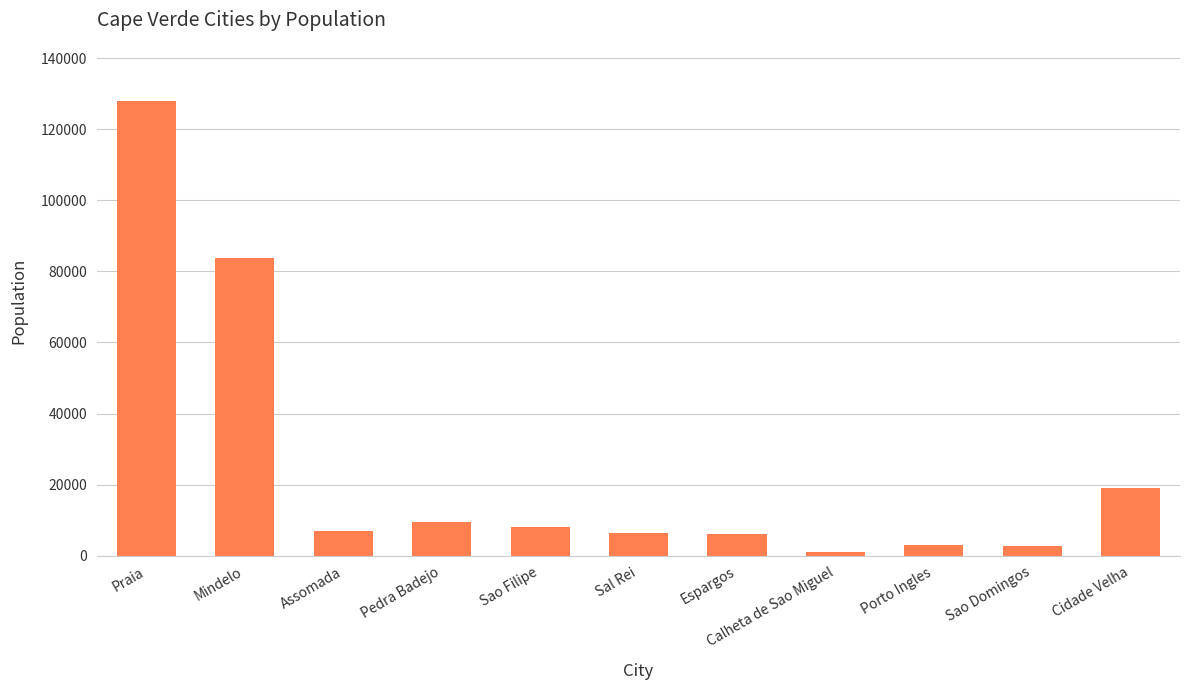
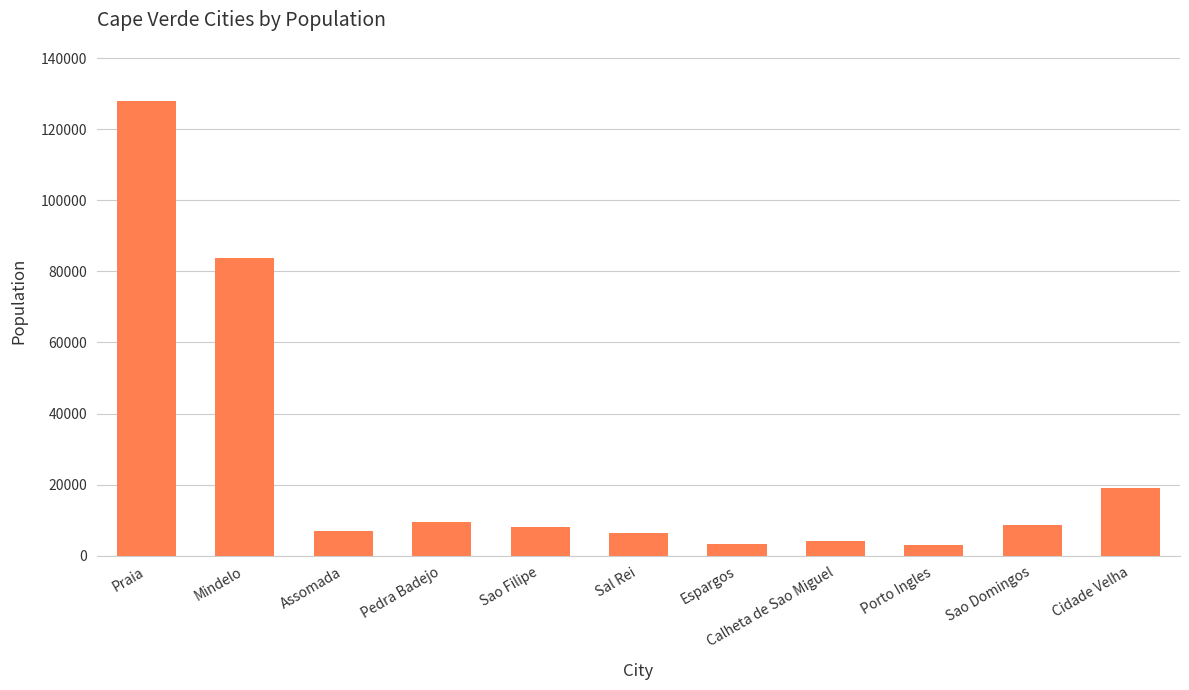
Espargos: 6000 -> 3000
Calheta de Sao Miguel: 1000 -> 4000
Sao Domingos: 3000 -> 9000
